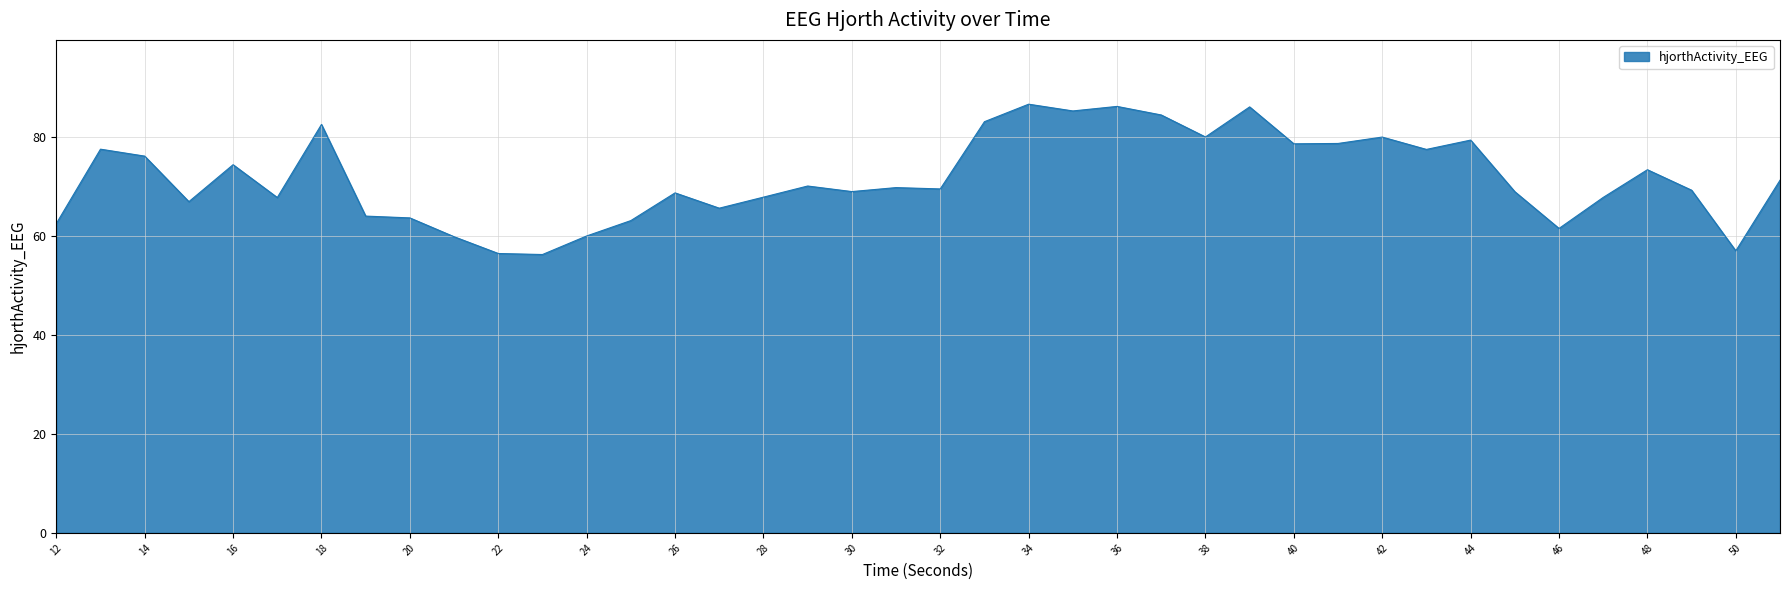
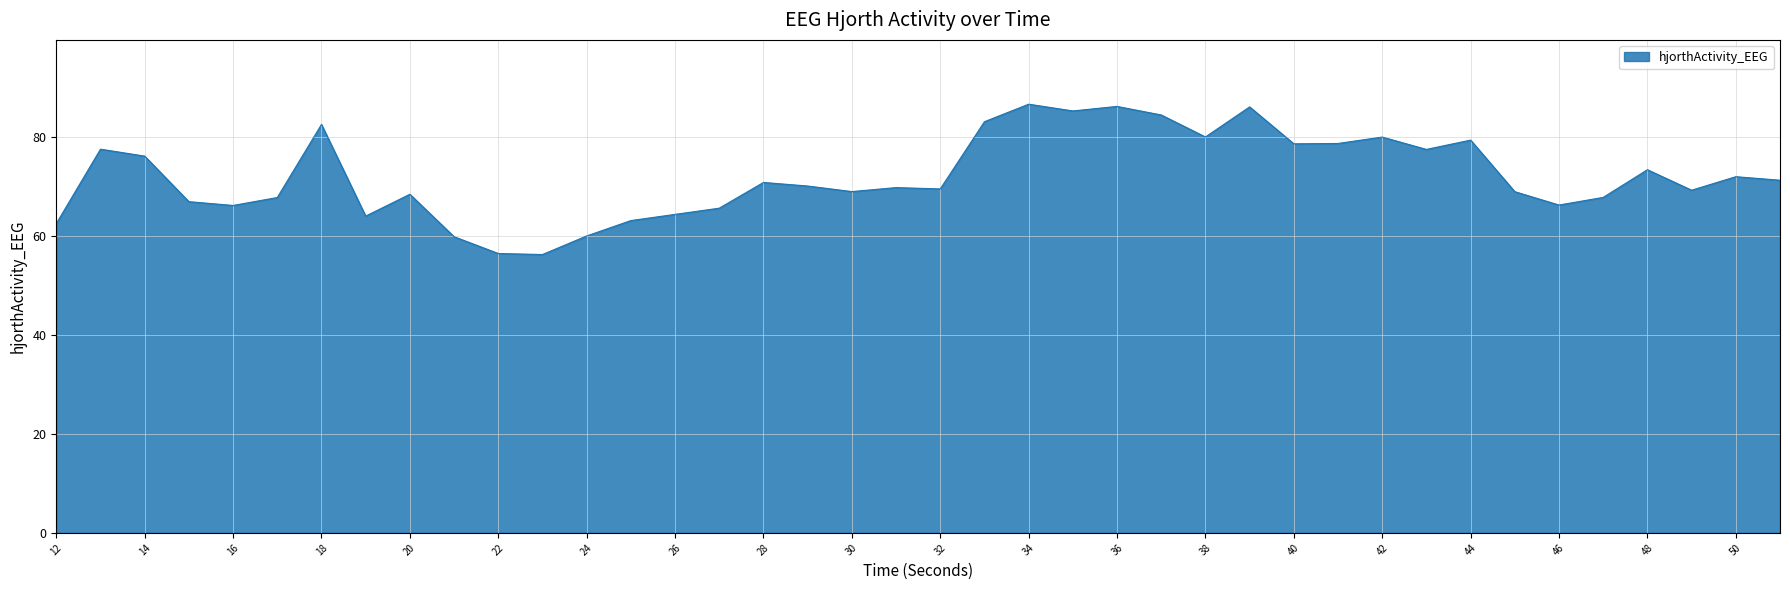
16: 74 -> 66
20: 64 -> 68
26: 69 -> 64
28: 68 -> 71
46: 61 -> 66
50: 57 -> 72
